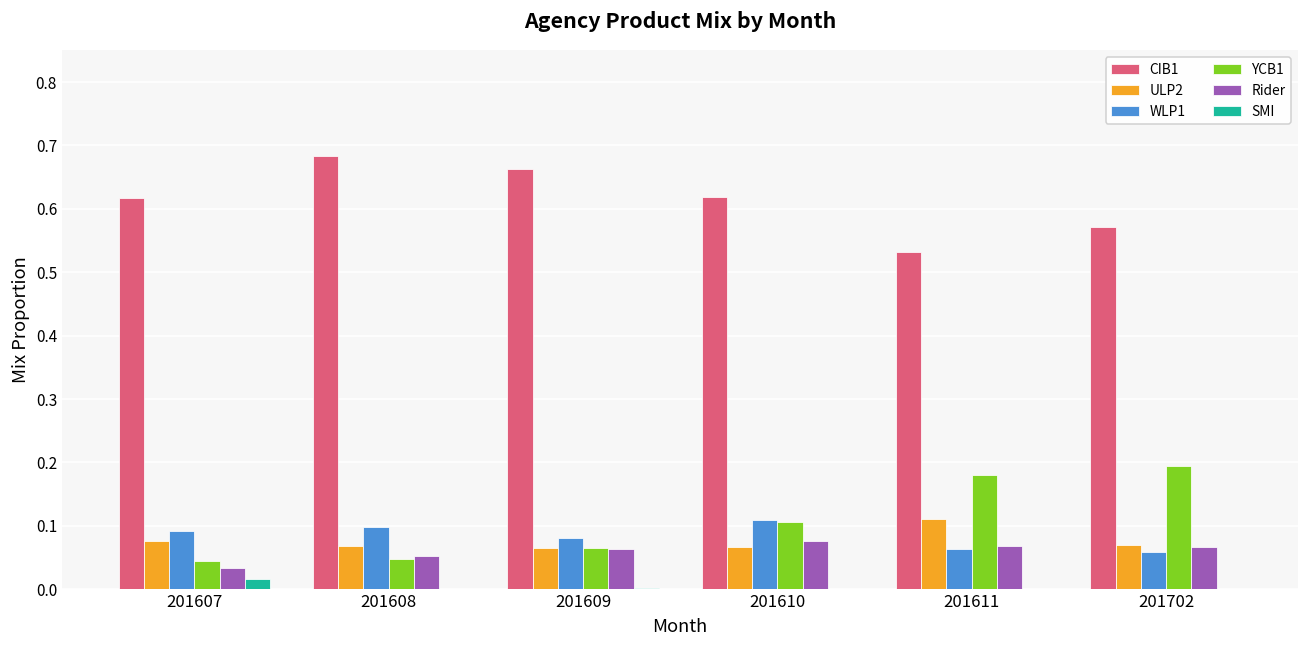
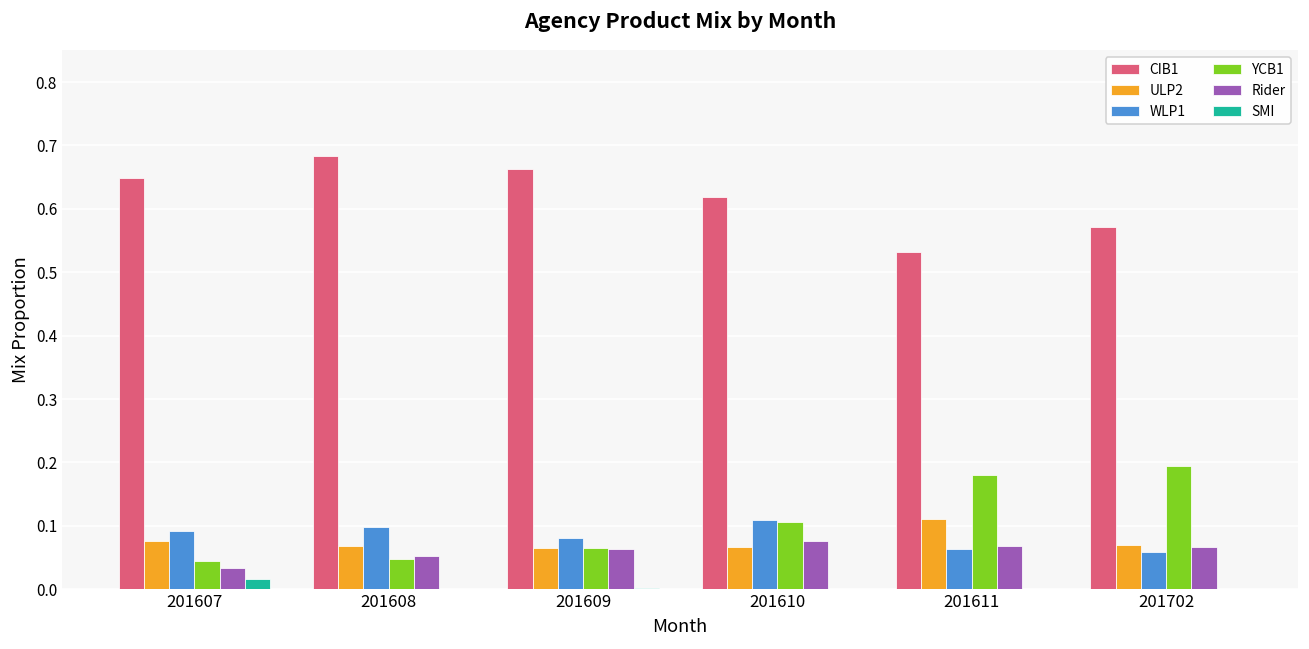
CIB1, 201607: 0.62 -> 0.65
